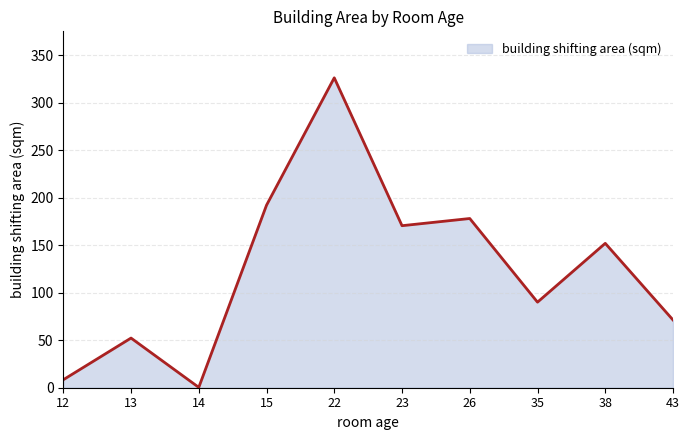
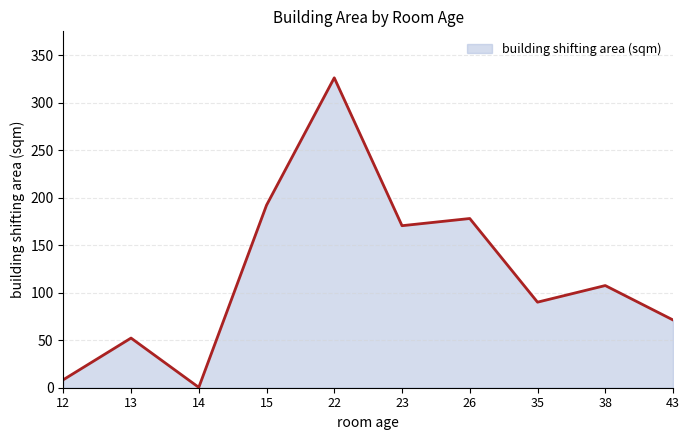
38: 150 -> 110
